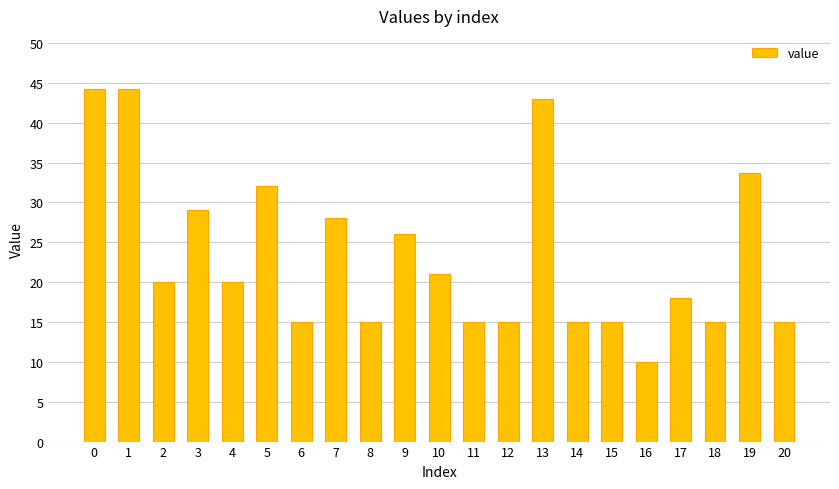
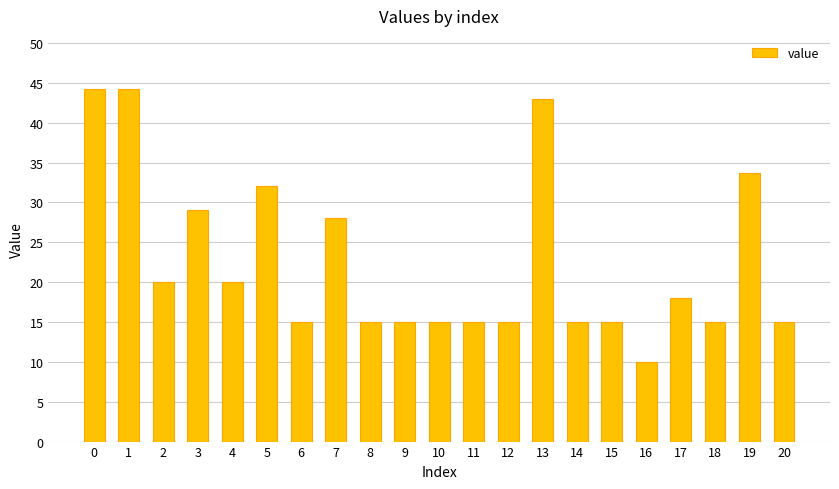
9: 26 -> 15
10: 21 -> 15
